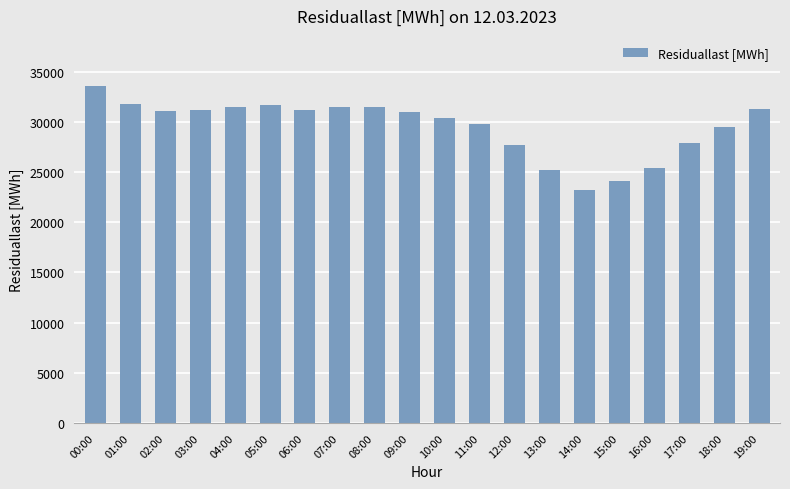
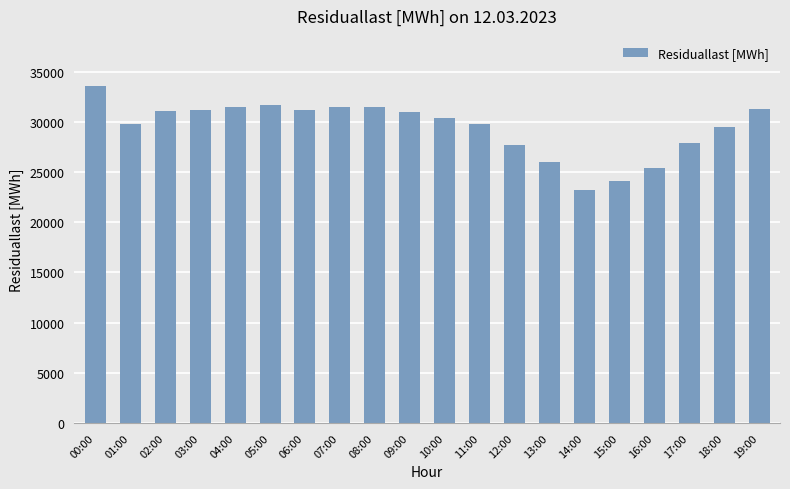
01:00: 31800 -> 29800
13:00: 25200 -> 26100
